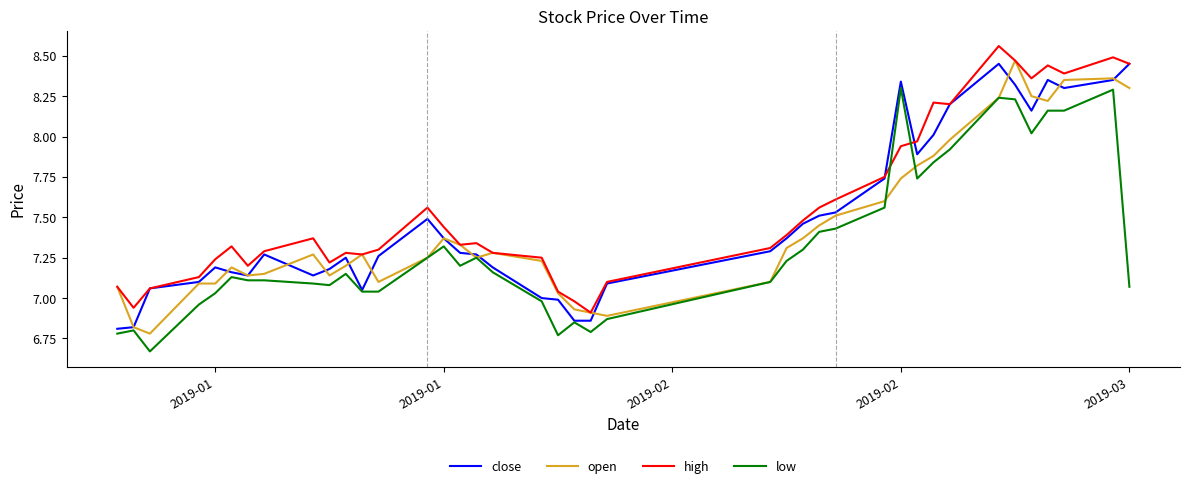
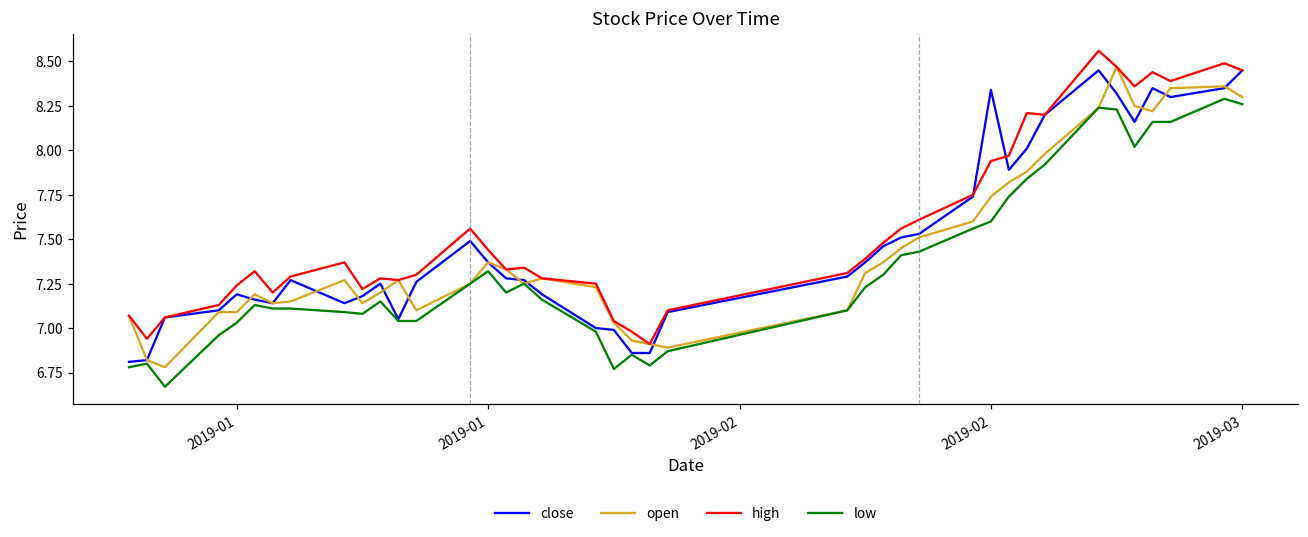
low, 2019-02: 8.3 -> 7.6
low, 2019-03: 7.07 -> 8.26
